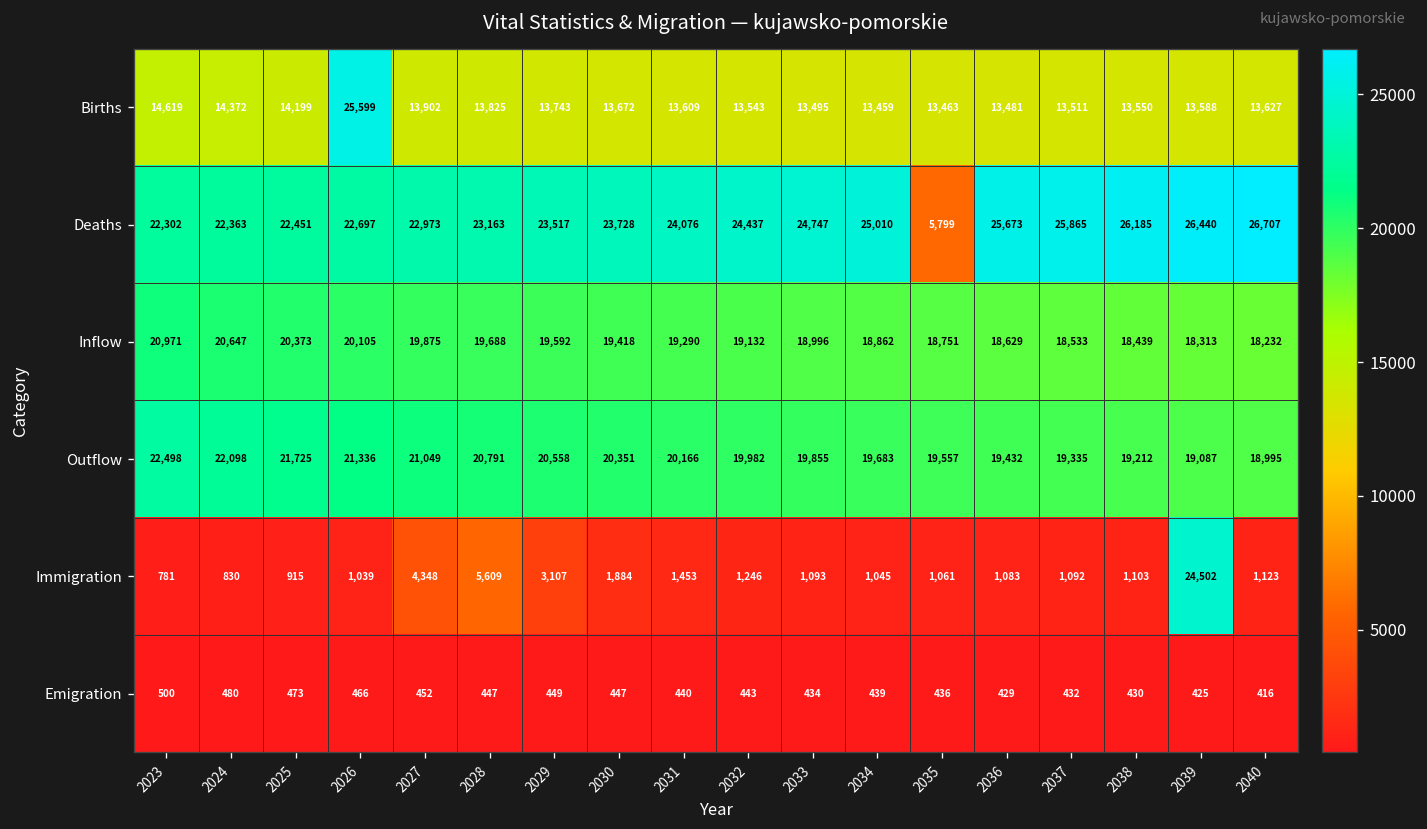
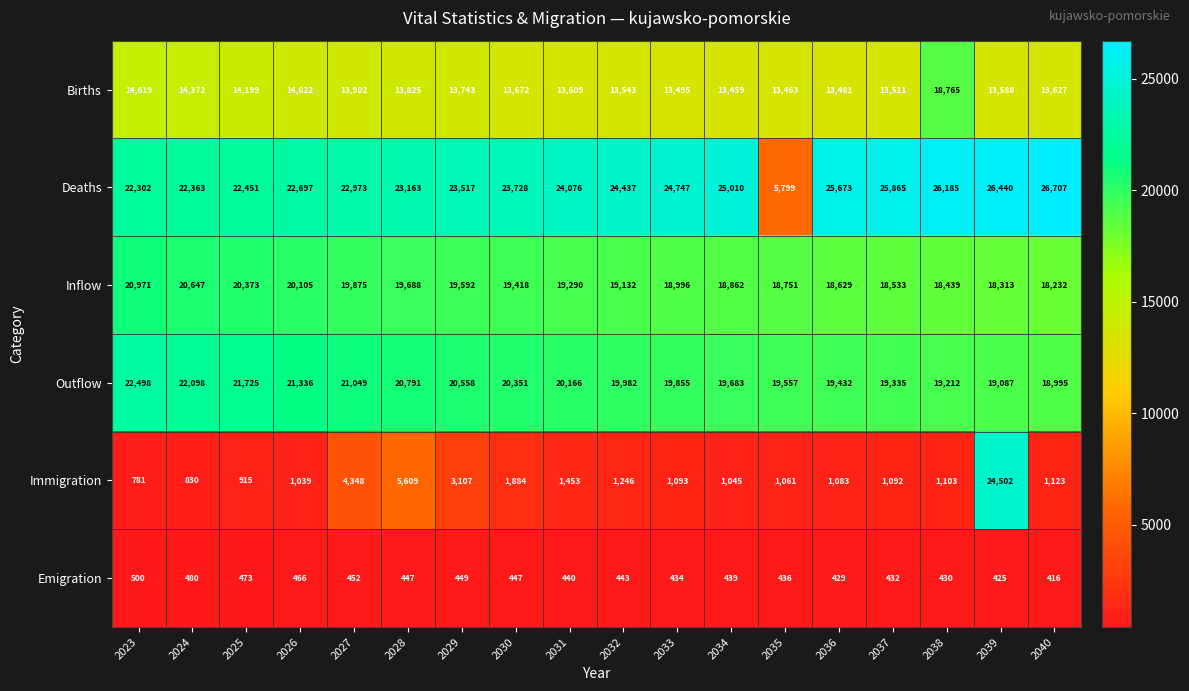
Births, 2026: 25,599 -> 14,022
Births, 2038: 13,550 -> 18,765
